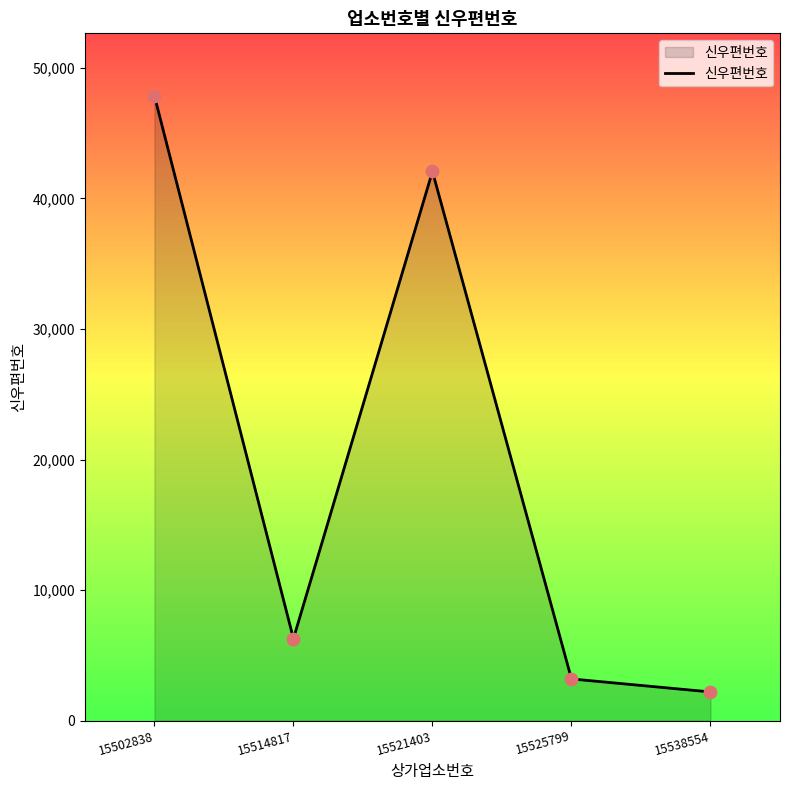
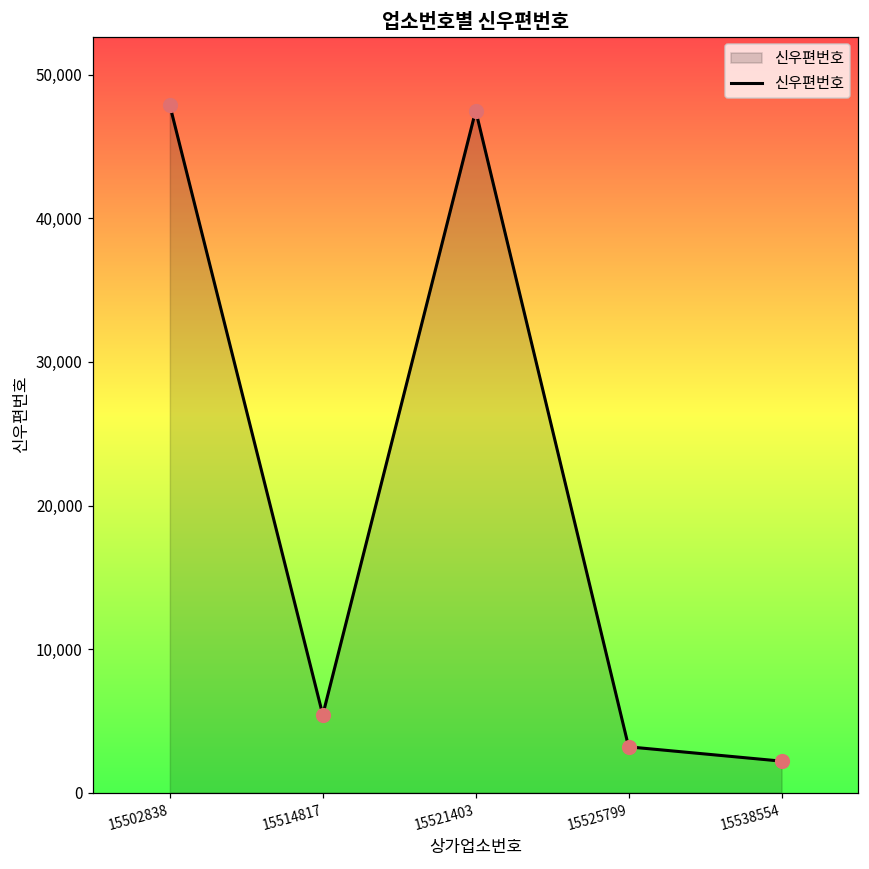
15514817: 6,300 -> 5,400
15521403: 42,100 -> 47,500
